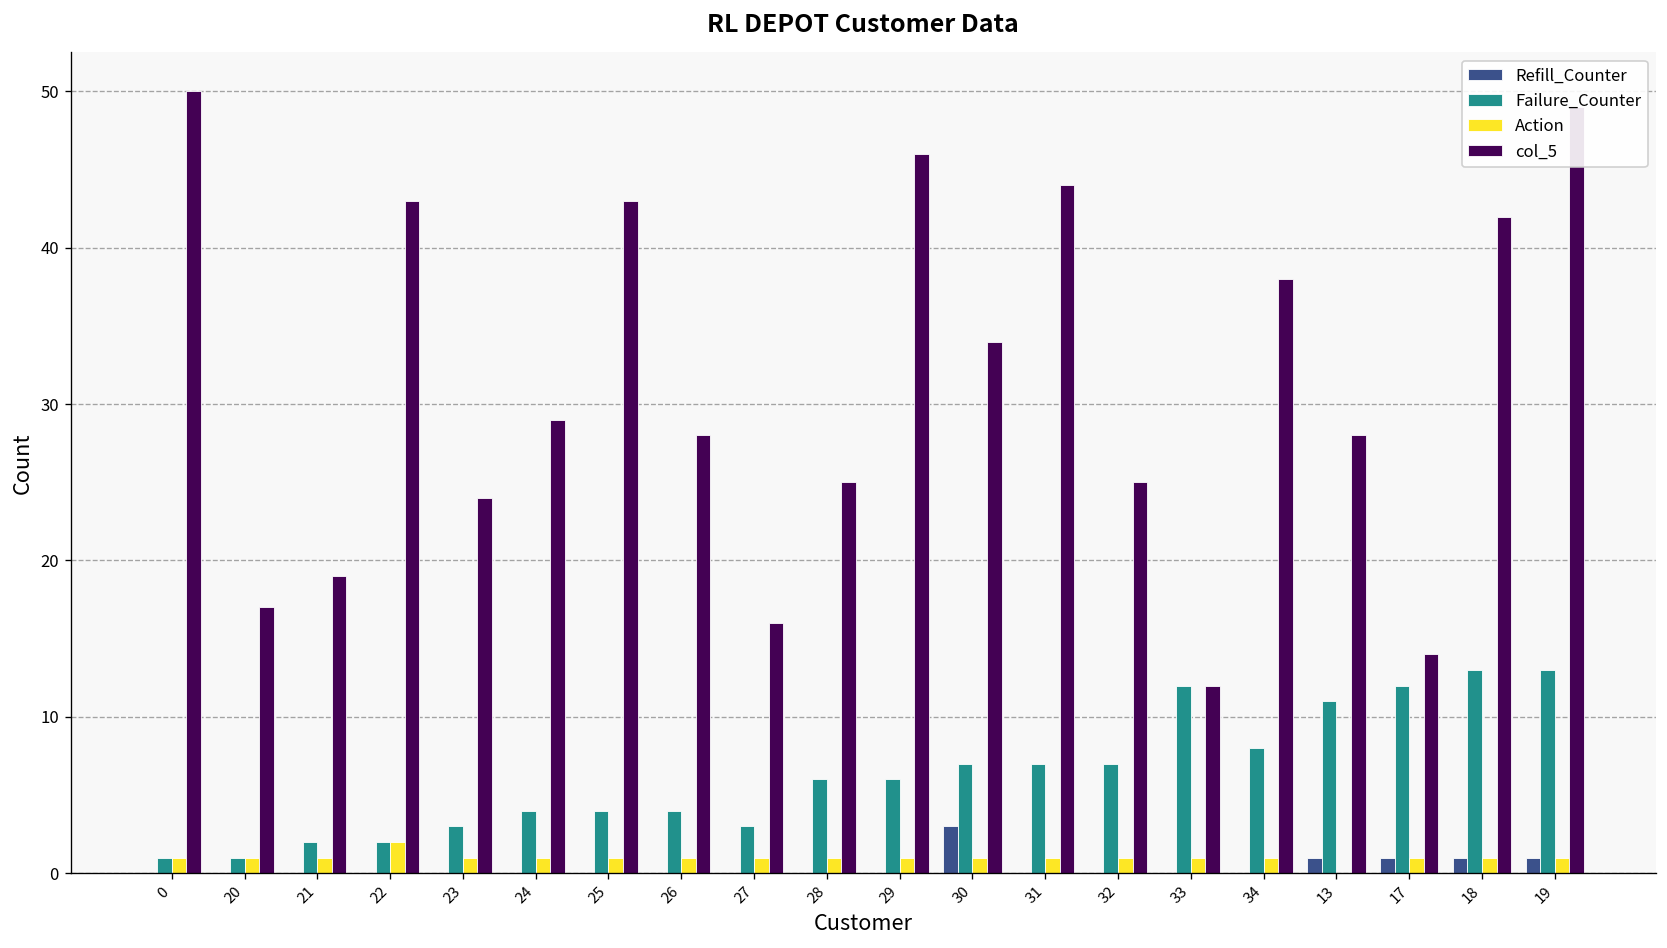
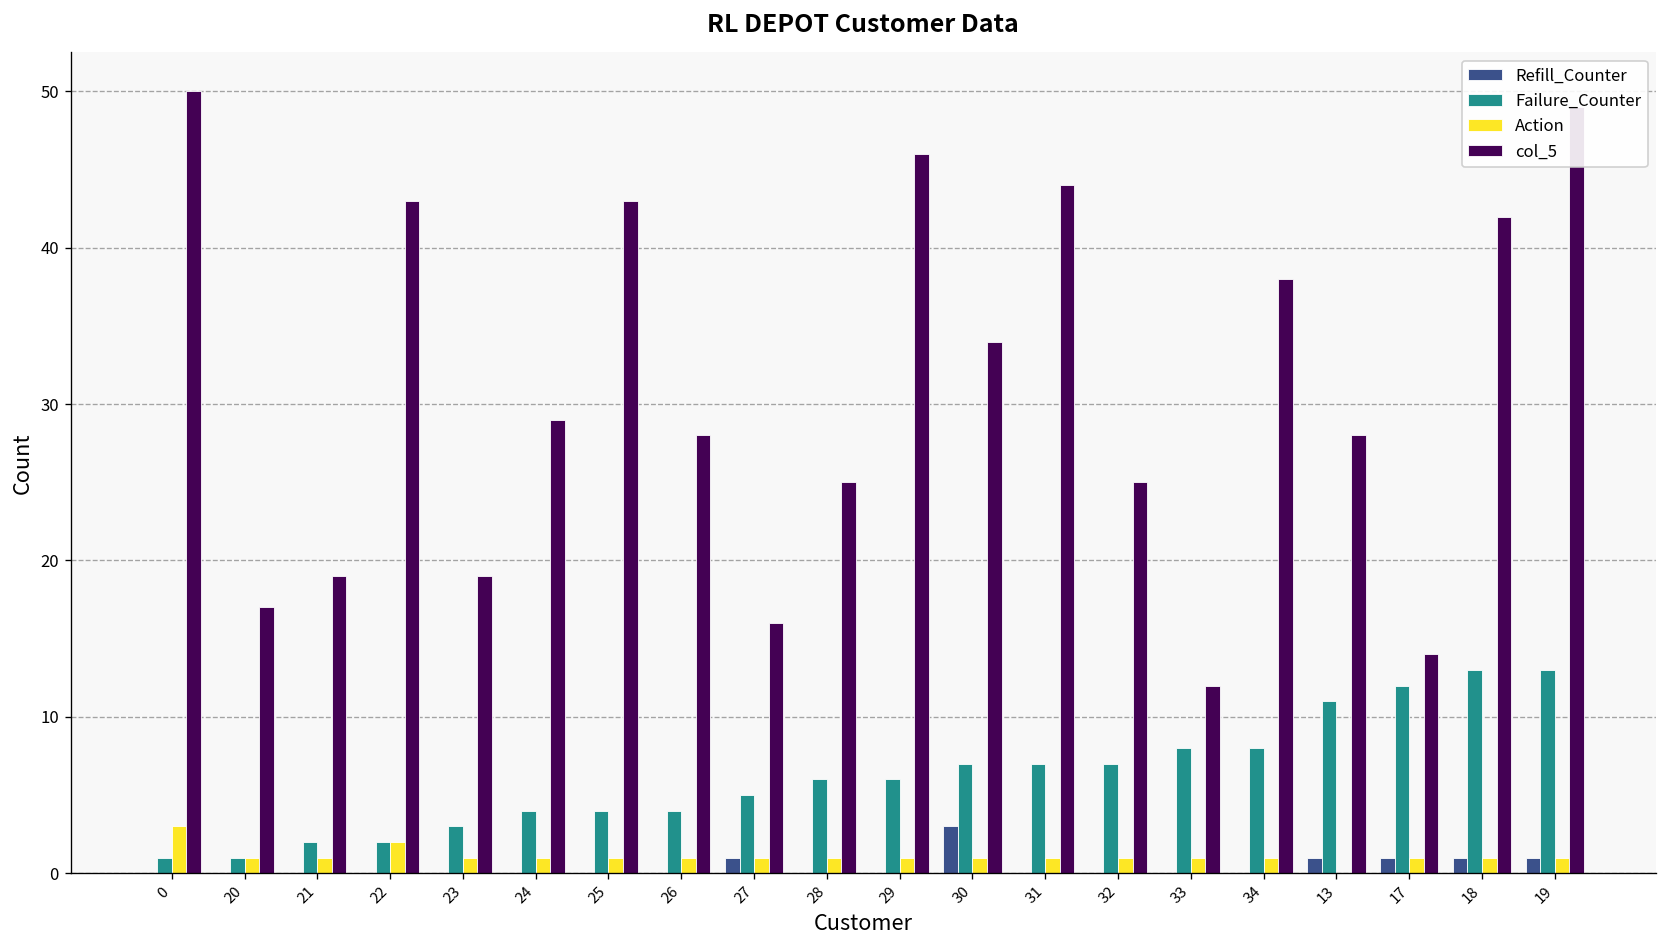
Action, 0: 1 -> 3
col_5, 23: 24 -> 19
Refill_Counter, 27: 0 -> 1
Failure_Counter, 27: 3 -> 5
Failure_Counter, 33: 12 -> 8
